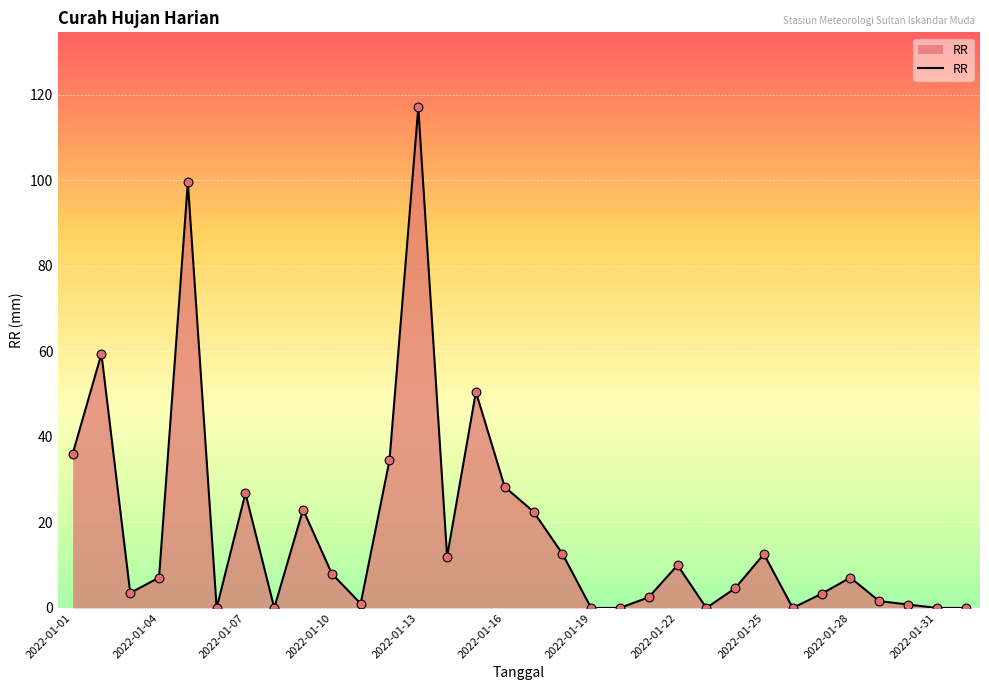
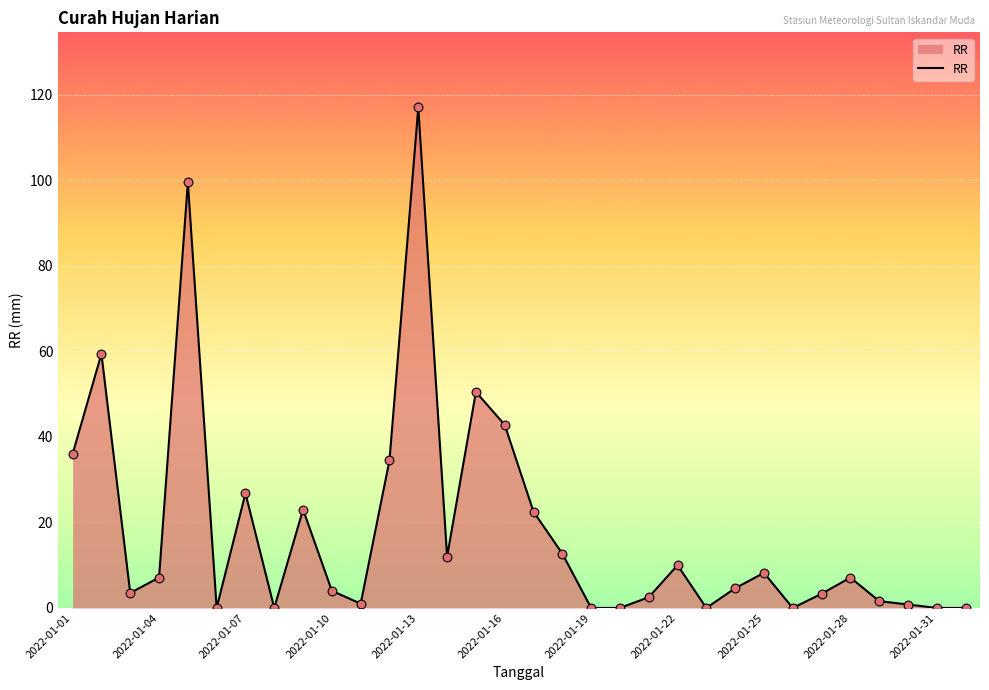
2022-01-10: 8 -> 4
2022-01-16: 28 -> 43
2022-01-25: 13 -> 8
